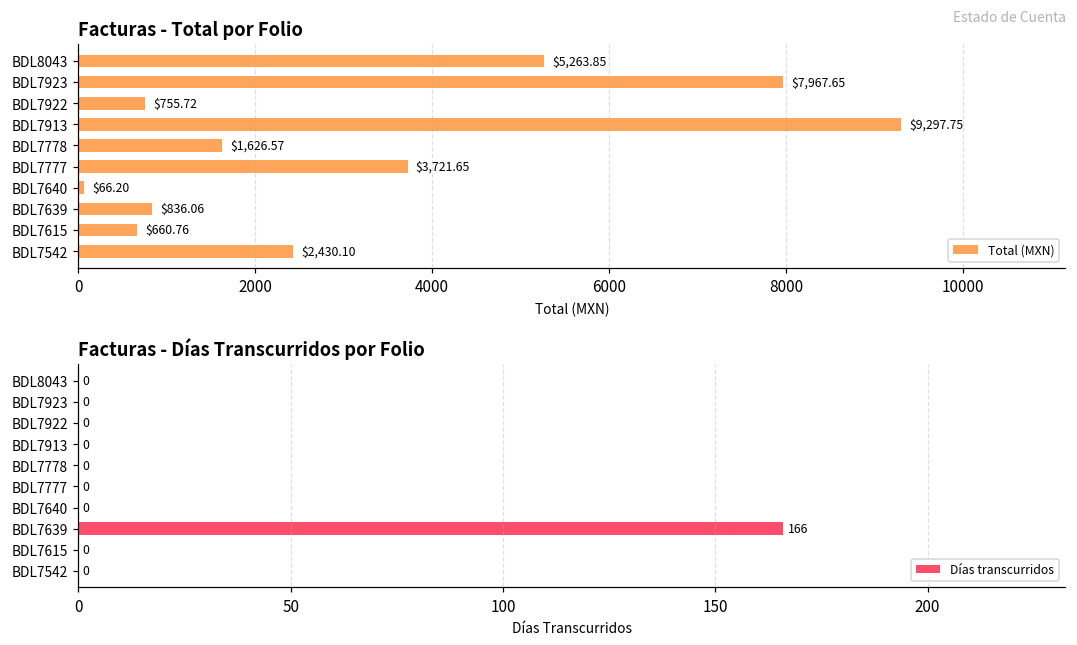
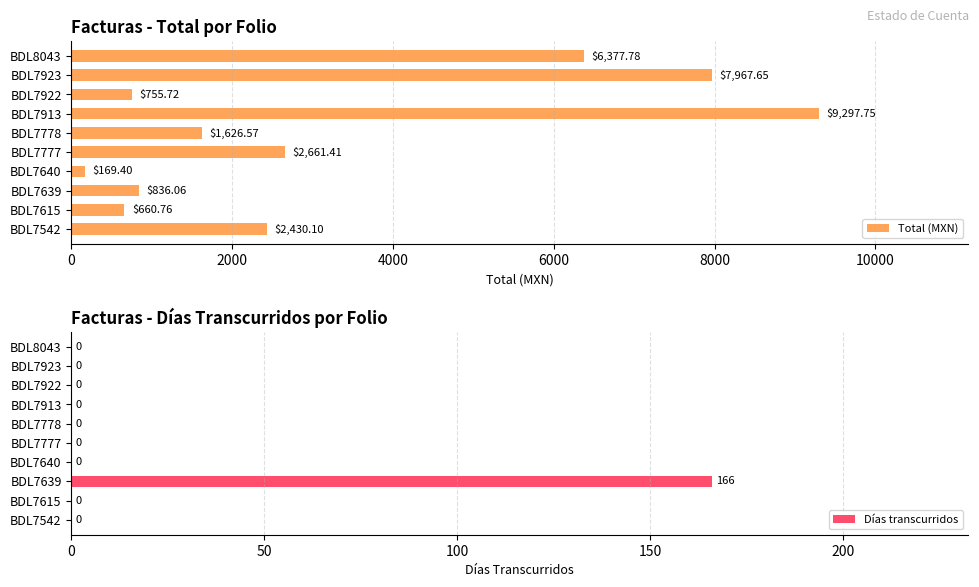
Facturas - Total por Folio, BDL8043: $5,263.85 -> $6,377.78
Facturas - Total por Folio, BDL7777: $3,721.65 -> $2,661.41
Facturas - Total por Folio, BDL7640: $66.20 -> $169.40
